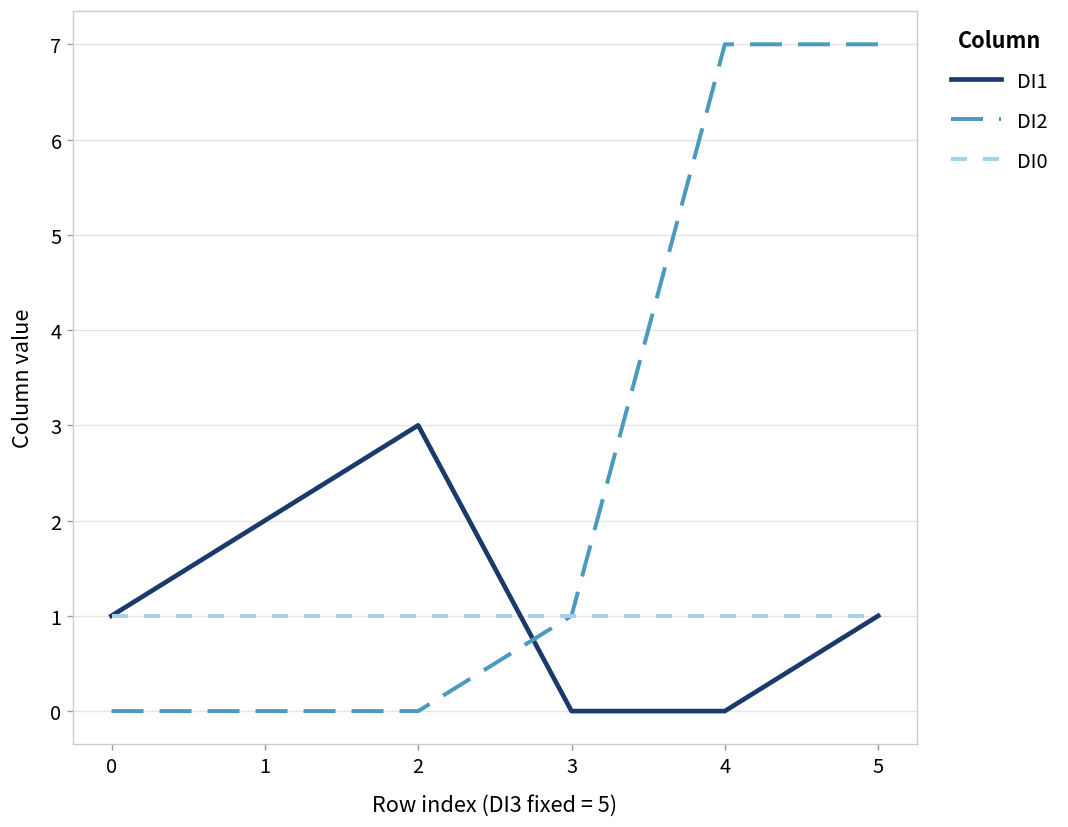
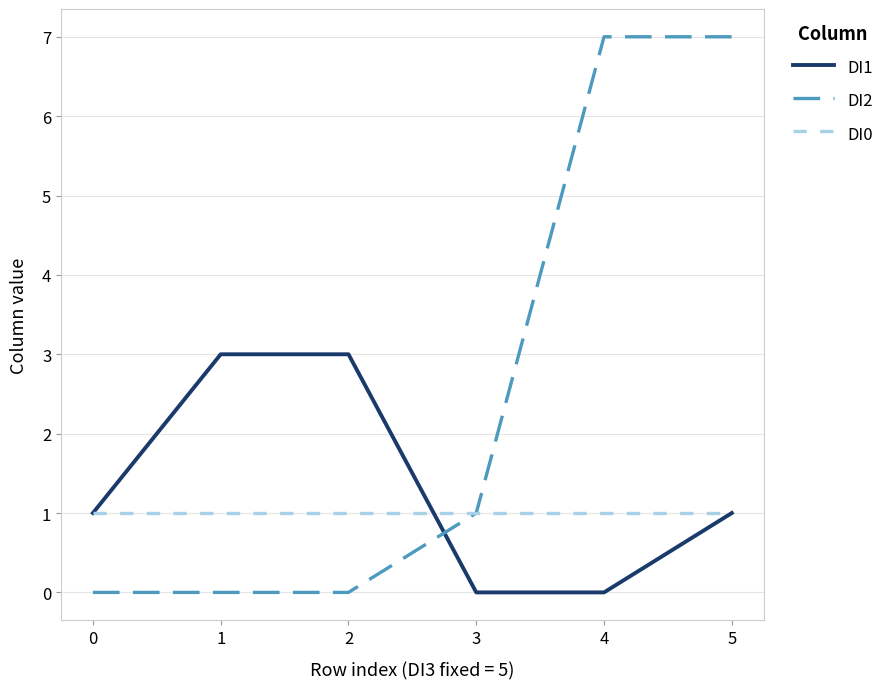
DI1, 1: 2 -> 3
